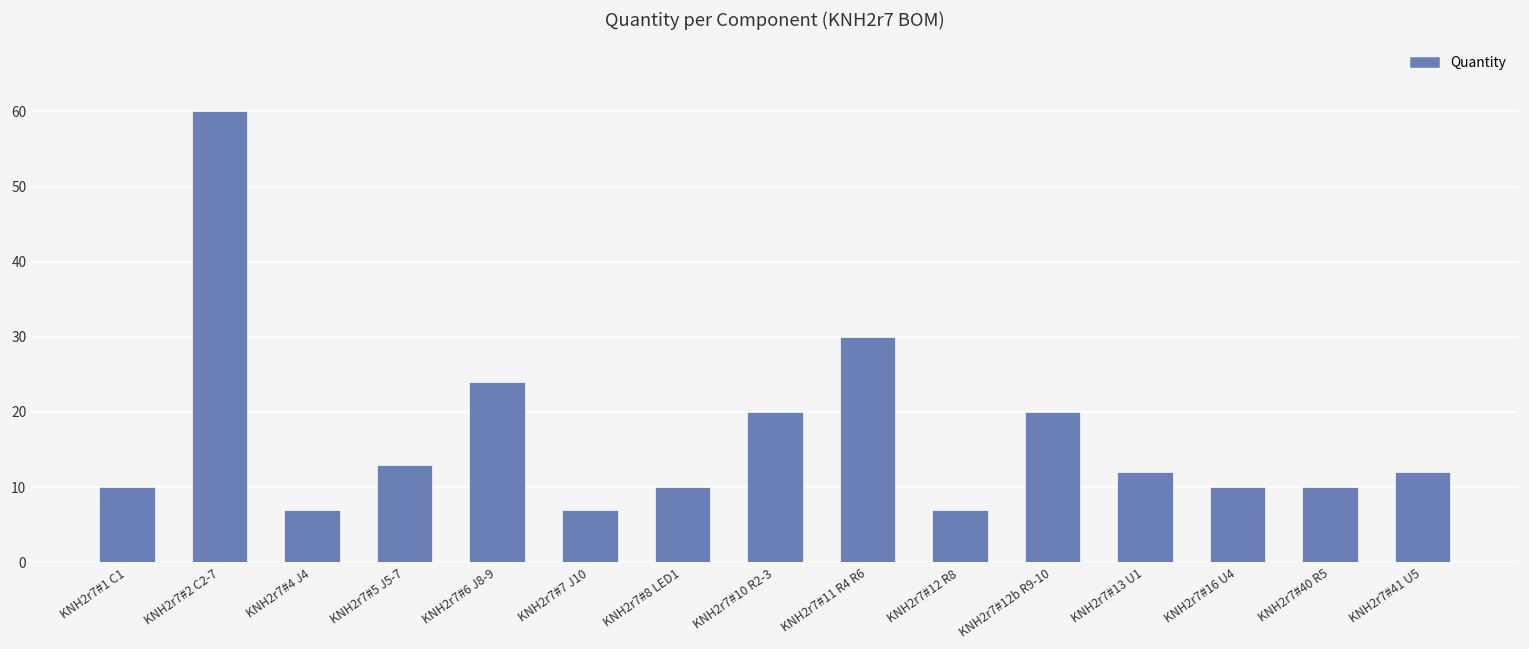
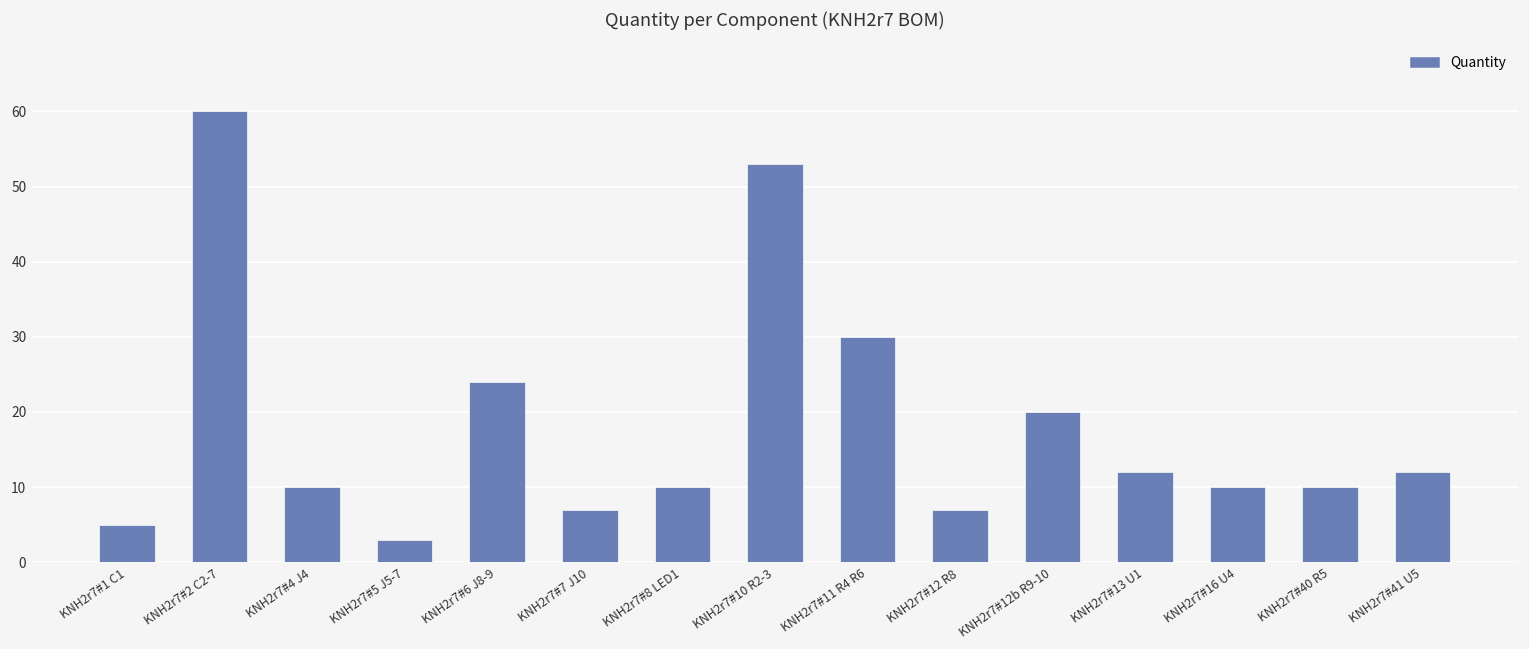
KNH2r7#1 C1: 10 -> 5
KNH2r7#4 J4: 7 -> 10
KNH2r7#5 J5-7: 13 -> 3
KNH2r7#10 R2-3: 20 -> 53
